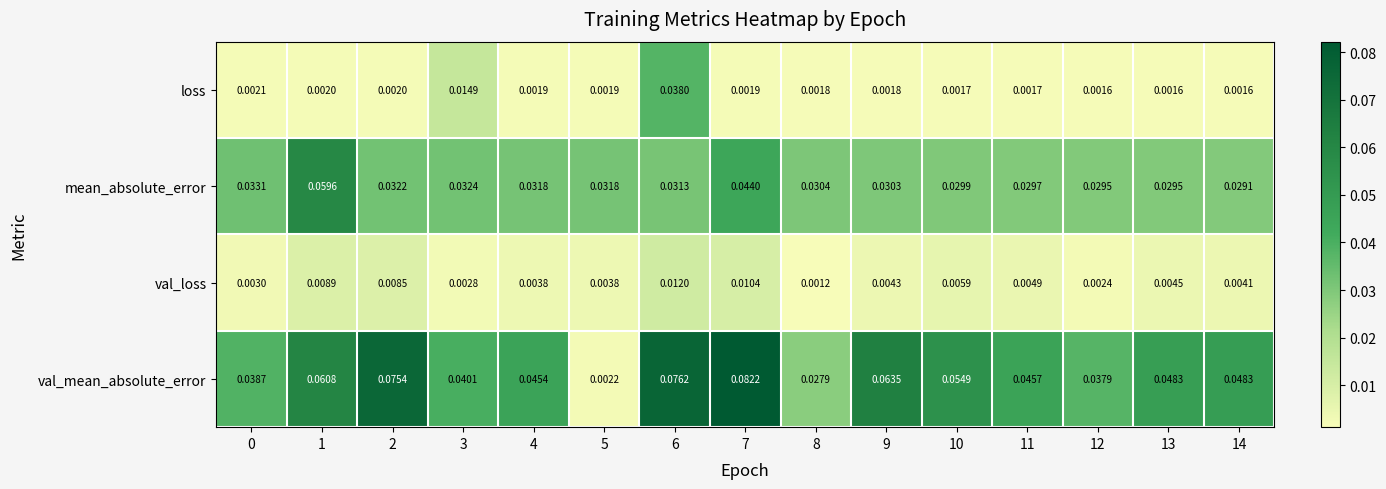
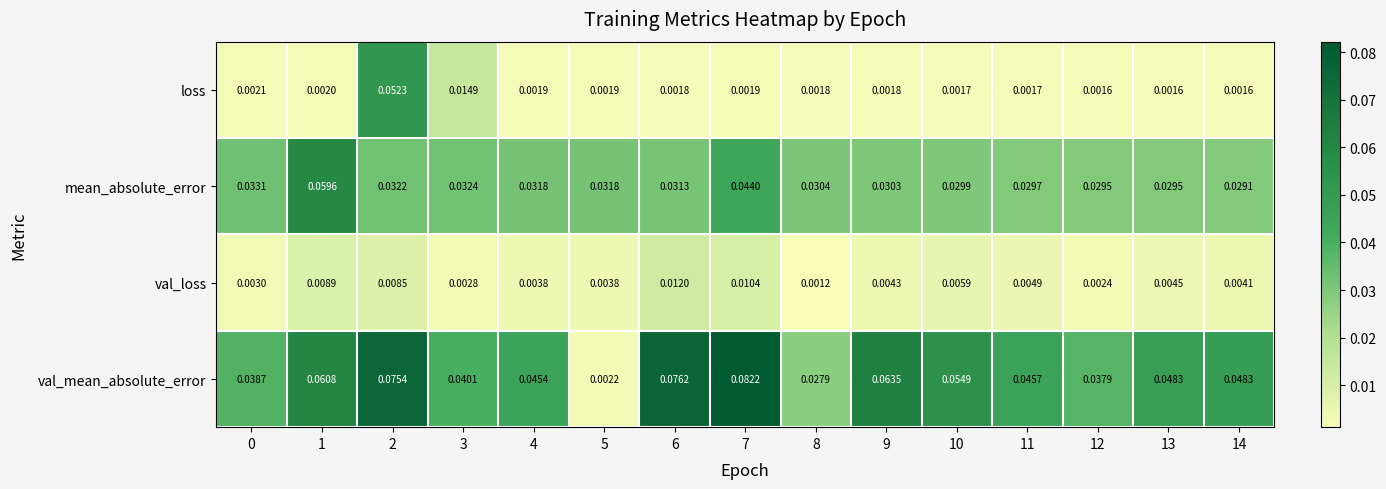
loss, 2: 0.0020 -> 0.0523
loss, 6: 0.0380 -> 0.0018
